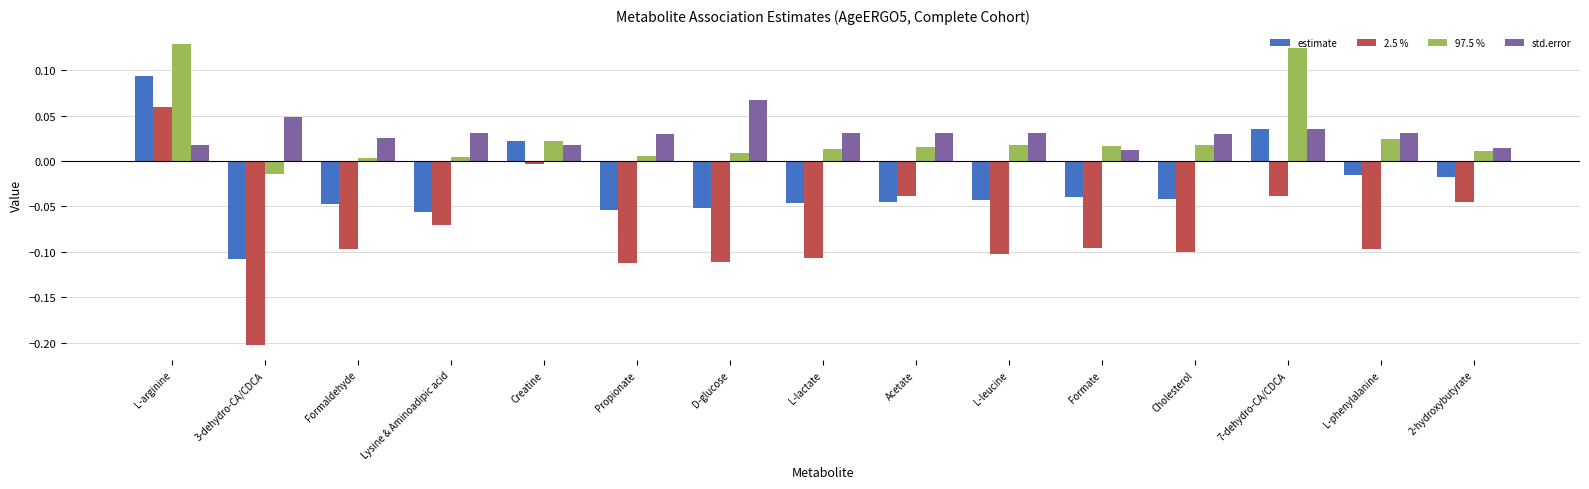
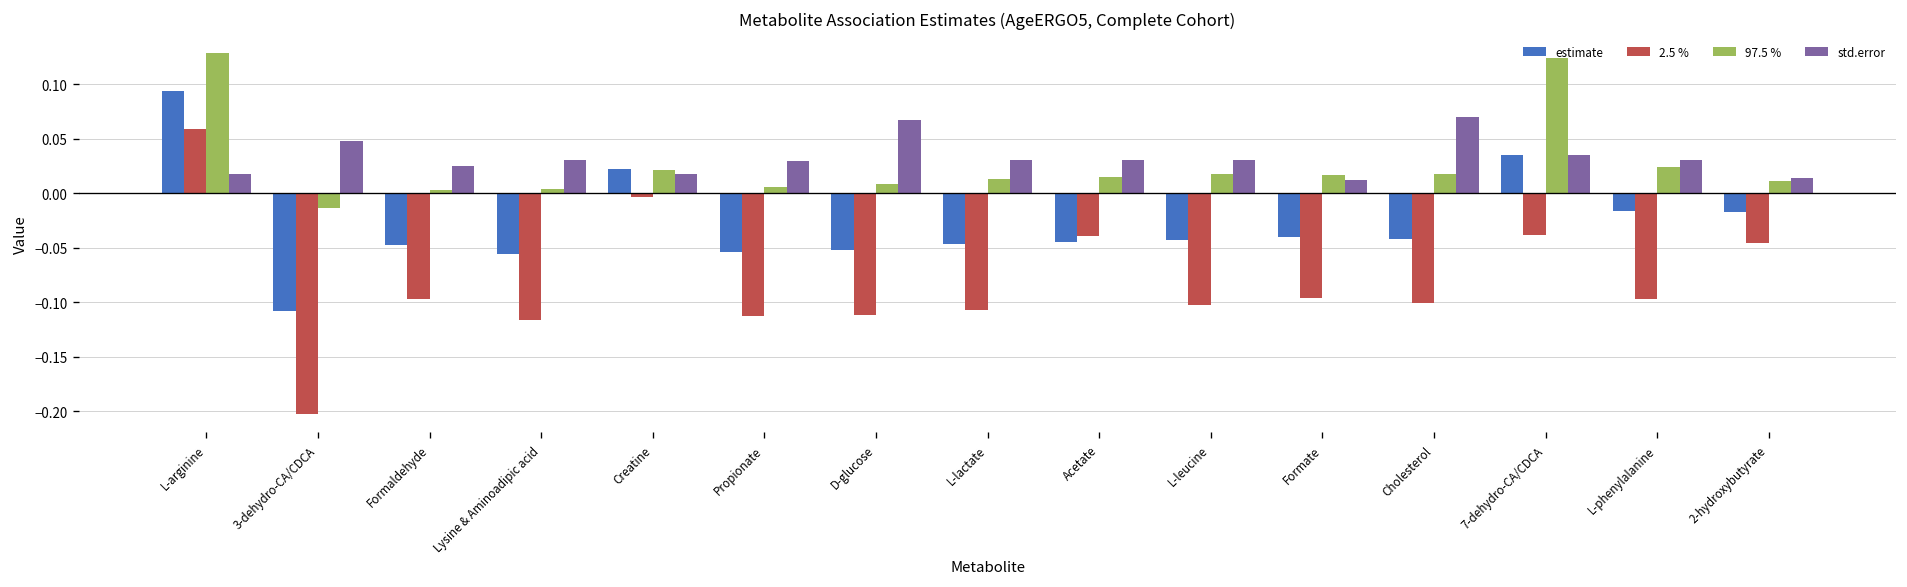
2.5 %, Lysine & Aminoadipic acid: -0.07 -> -0.12
std.error, Cholesterol: 0.03 -> 0.07
